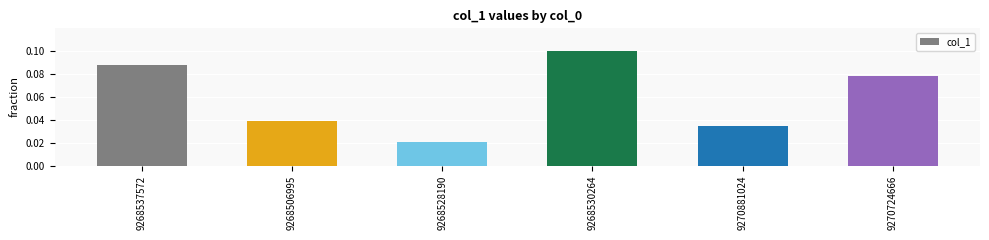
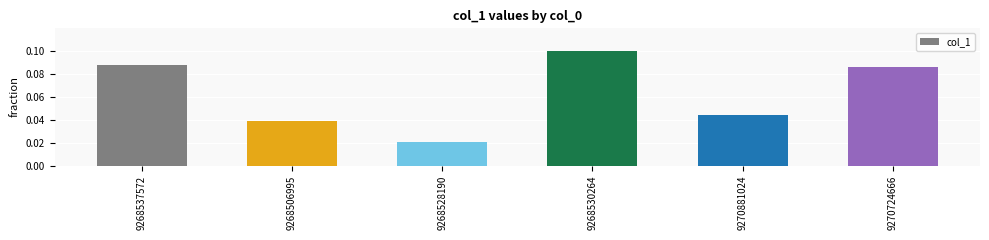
9270881024: 0.035 -> 0.045
9270724666: 0.078 -> 0.086
